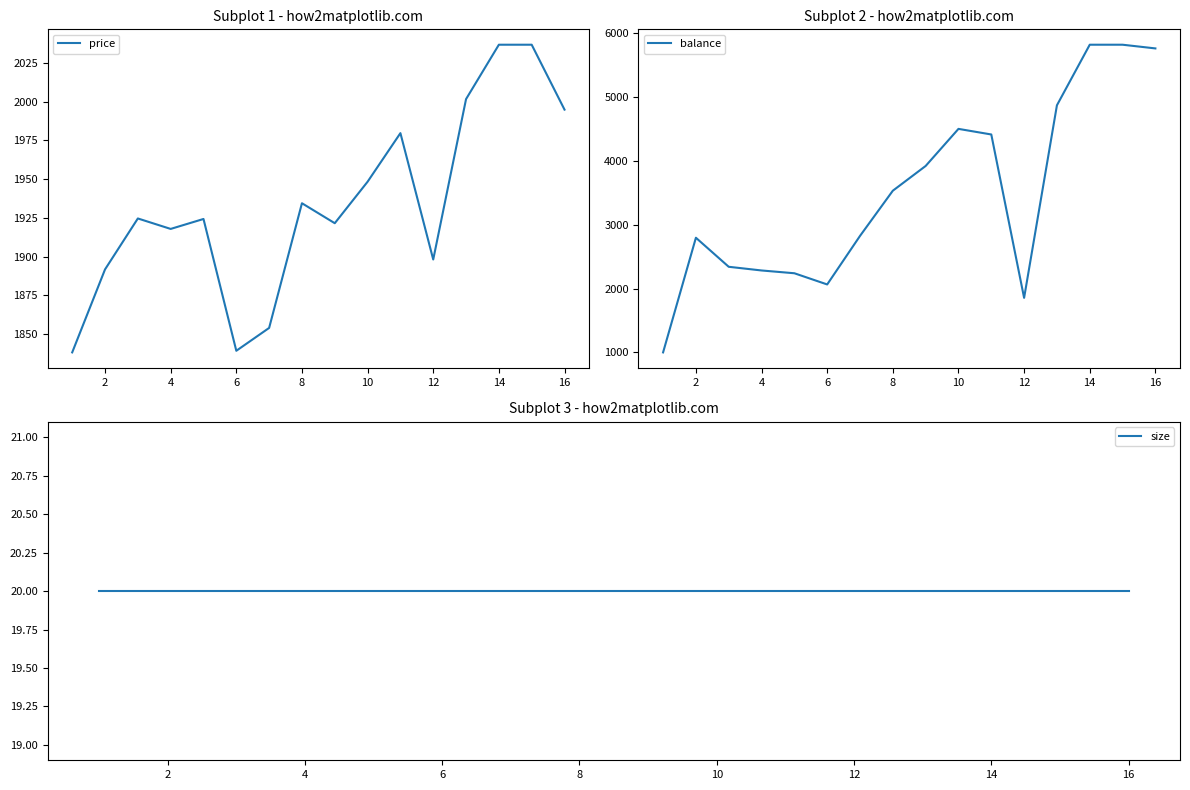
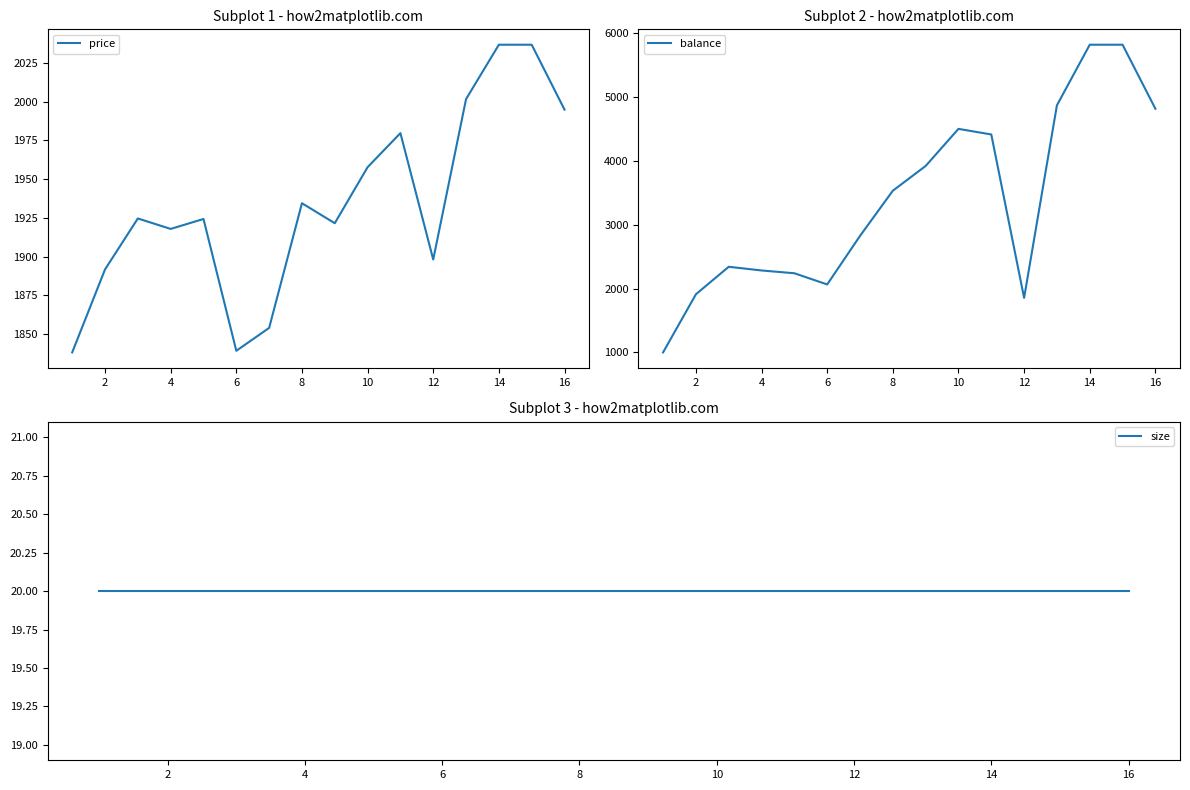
Subplot 1 - how2matplotlib.com, 10: 1948 -> 1958
Subplot 2 - how2matplotlib.com, 2: 2800 -> 1900
Subplot 2 - how2matplotlib.com, 16: 5800 -> 4800
